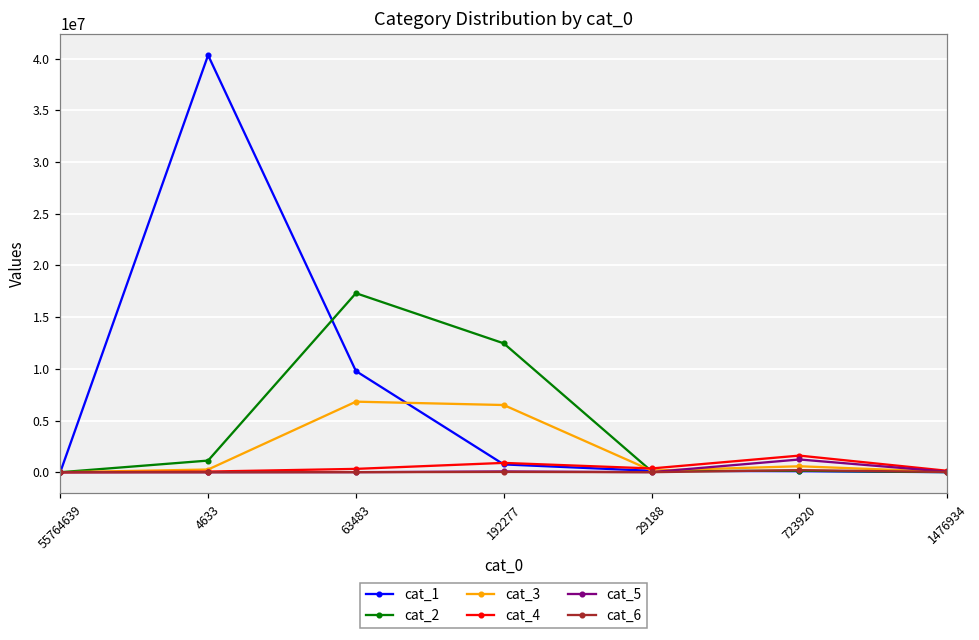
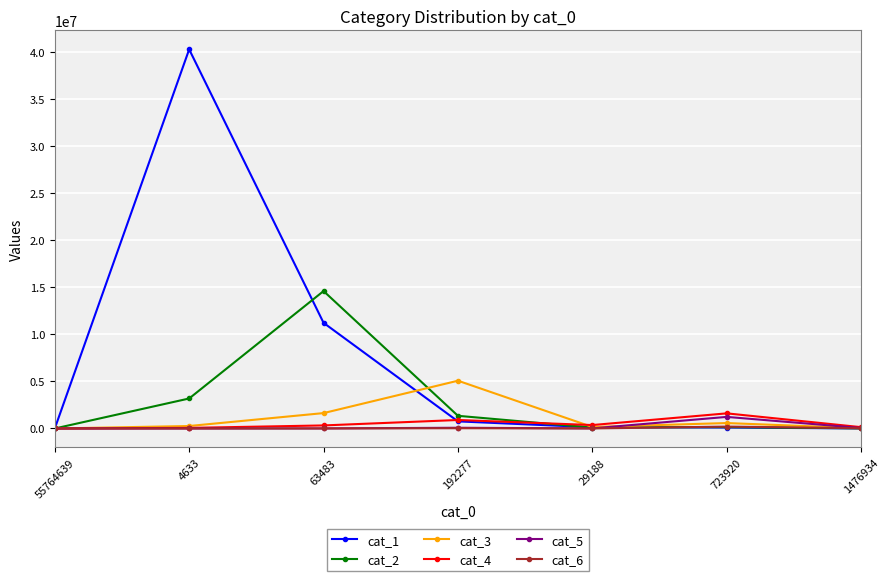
cat_2, 4633: 1000000 -> 3000000
cat_1, 63483: 10000000 -> 11000000
cat_2, 63483: 17000000 -> 15000000
cat_3, 63483: 7000000 -> 2000000
cat_2, 192277: 12000000 -> 1000000
cat_3, 192277: 6000000 -> 5000000
